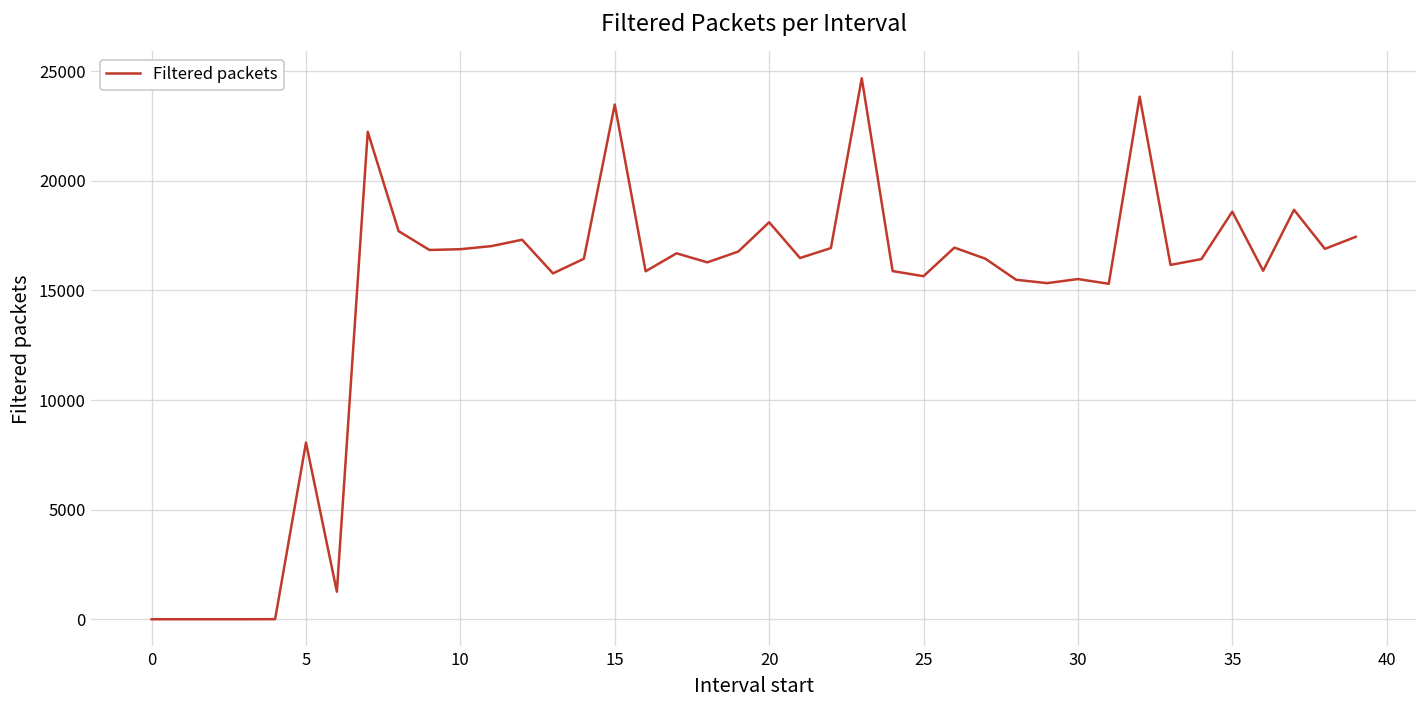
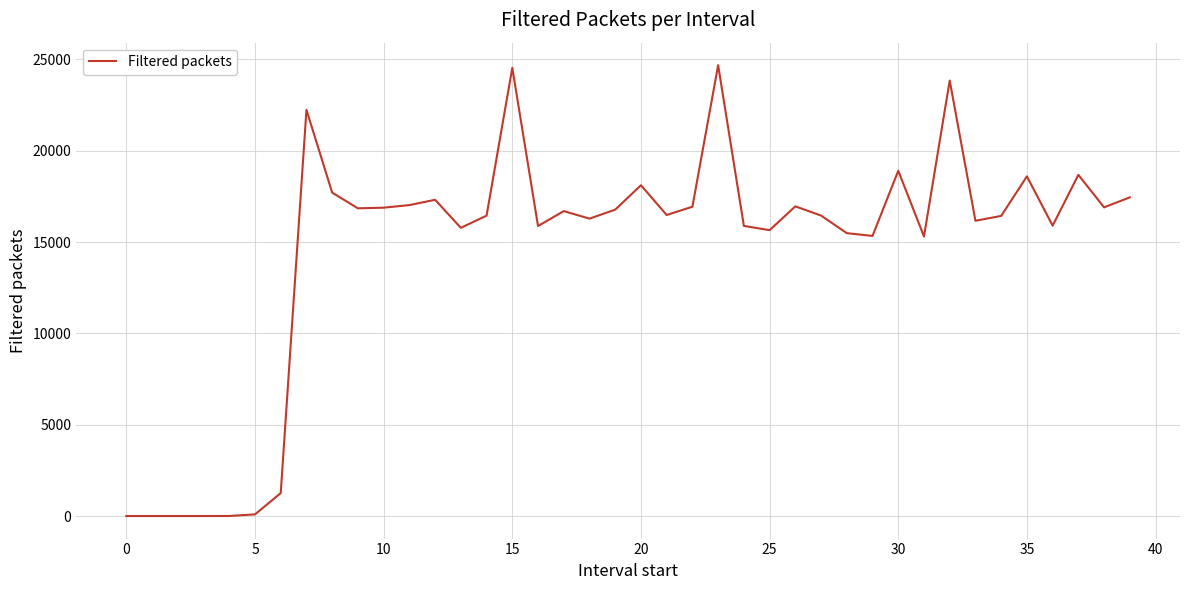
5: 8100 -> 100
15: 23500 -> 24500
30: 15500 -> 18900
